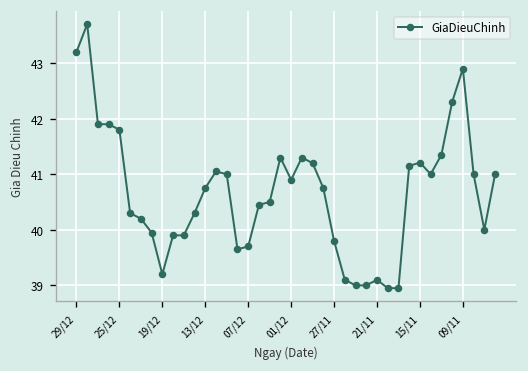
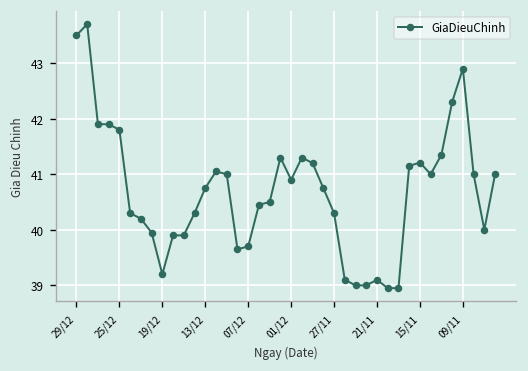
29/12: 43.2 -> 43.5
27/11: 39.8 -> 40.3
